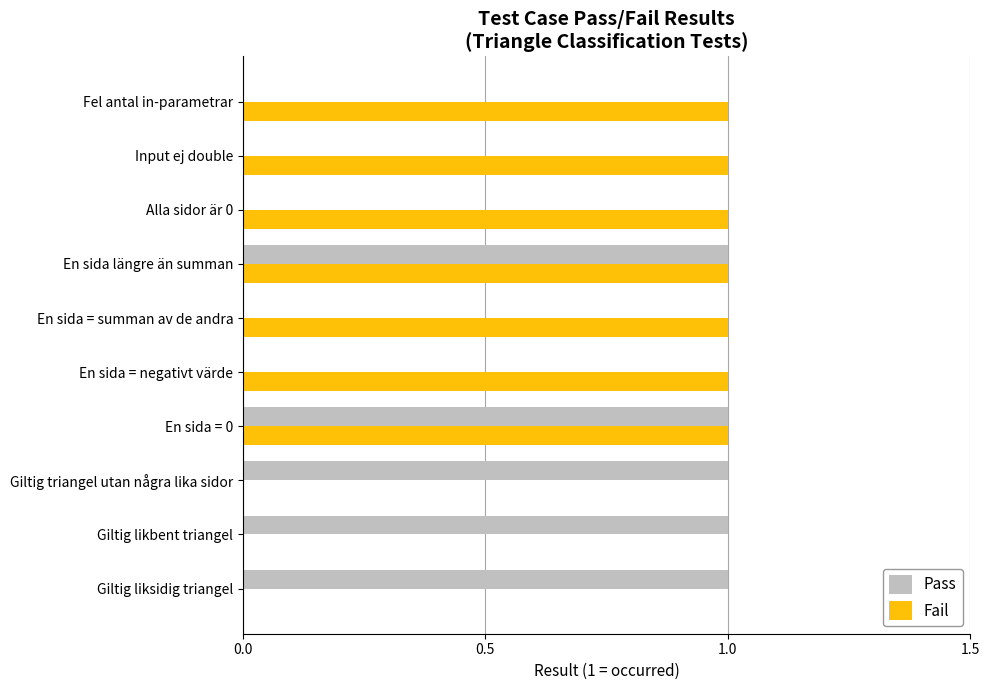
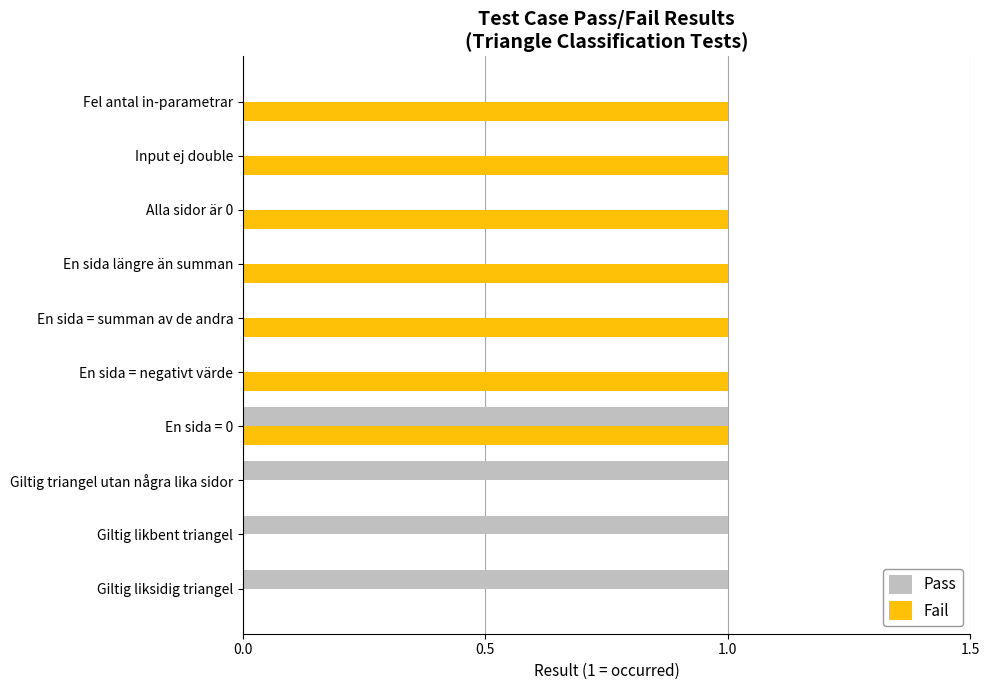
Pass, En sida längre än summan: 1 -> 0
